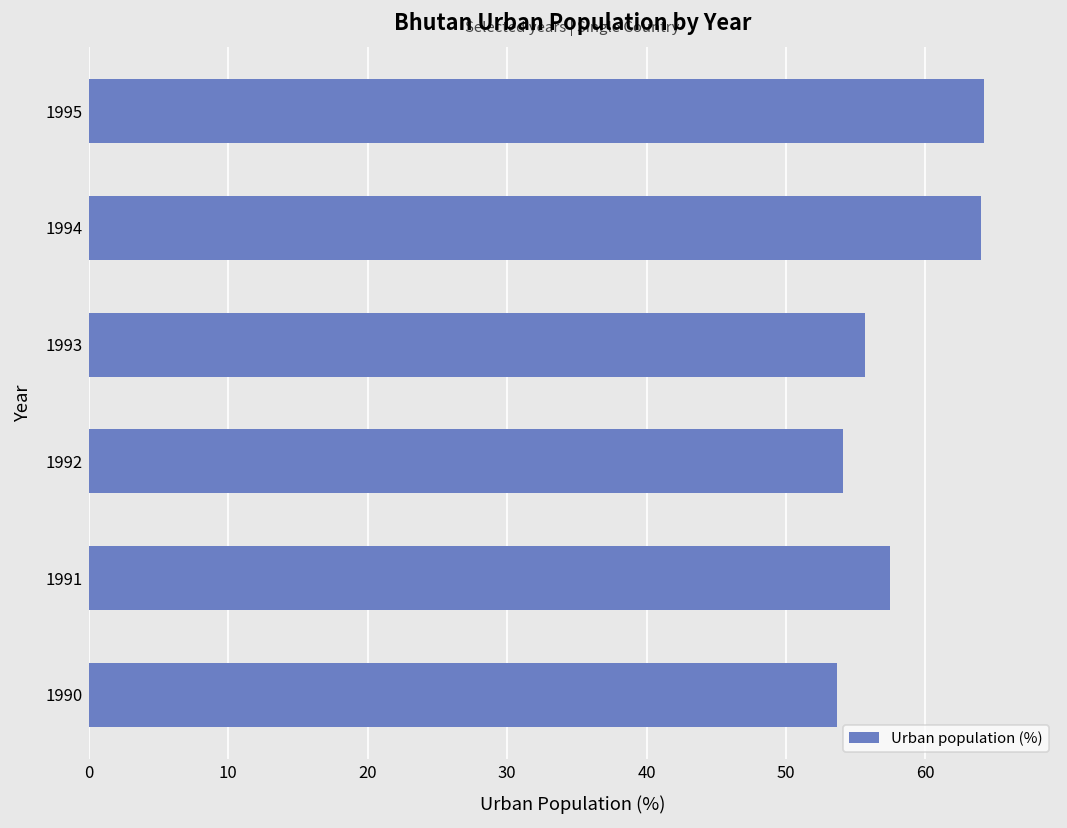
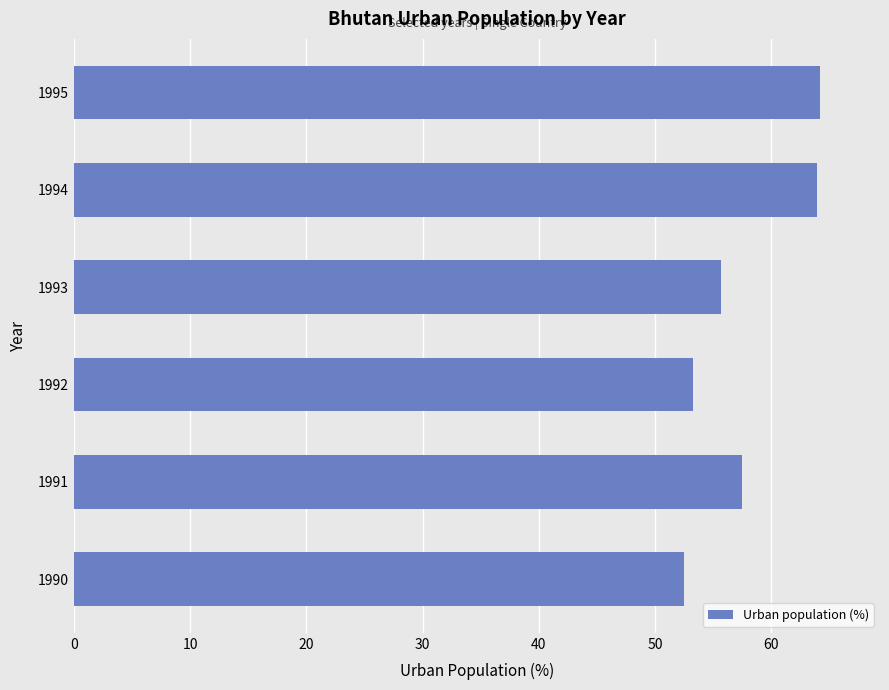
1992: 54.1 -> 53.3
1990: 53.7 -> 52.5
